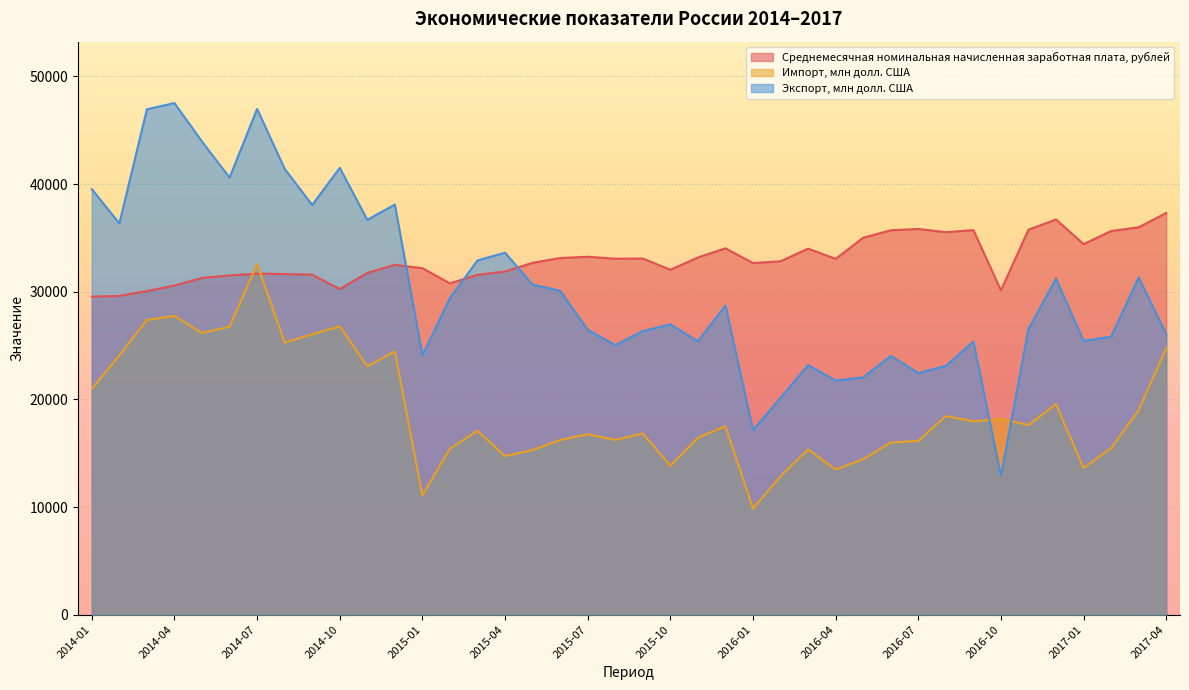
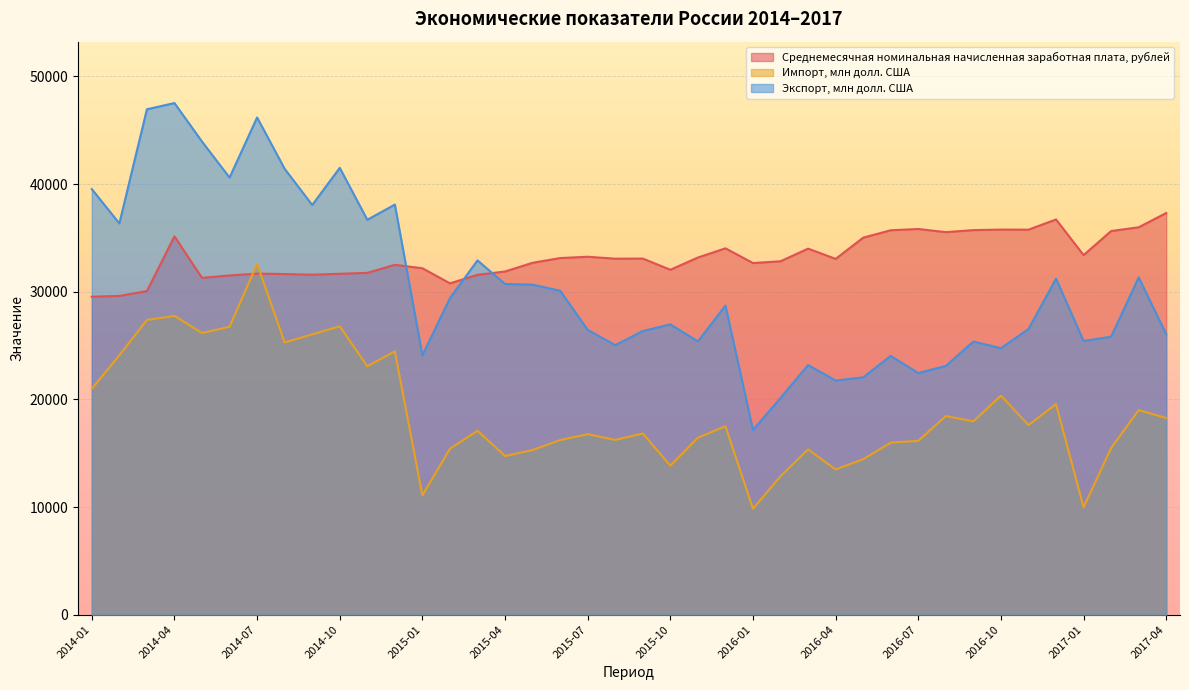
Среднемесячная номинальная начисленная заработная плата, рублей, 2014-04: 30600 -> 35100
Экспорт, млн долл. США, 2014-07: 47000 -> 46200
Среднемесячная номинальная начисленная заработная плата, рублей, 2014-10: 30200 -> 31700
Экспорт, млн долл. США, 2015-04: 33600 -> 30700
Среднемесячная номинальная начисленная заработная плата, рублей, 2016-10: 30100 -> 35800
Импорт, млн долл. США, 2016-10: 18200 -> 20300
Экспорт, млн долл. США, 2016-10: 12900 -> 24800
Среднемесячная номинальная начисленная заработная плата, рублей, 2017-01: 34400 -> 33400
Импорт, млн долл. США, 2017-01: 13600 -> 10000
Импорт, млн долл. США, 2017-04: 24800 -> 18300
